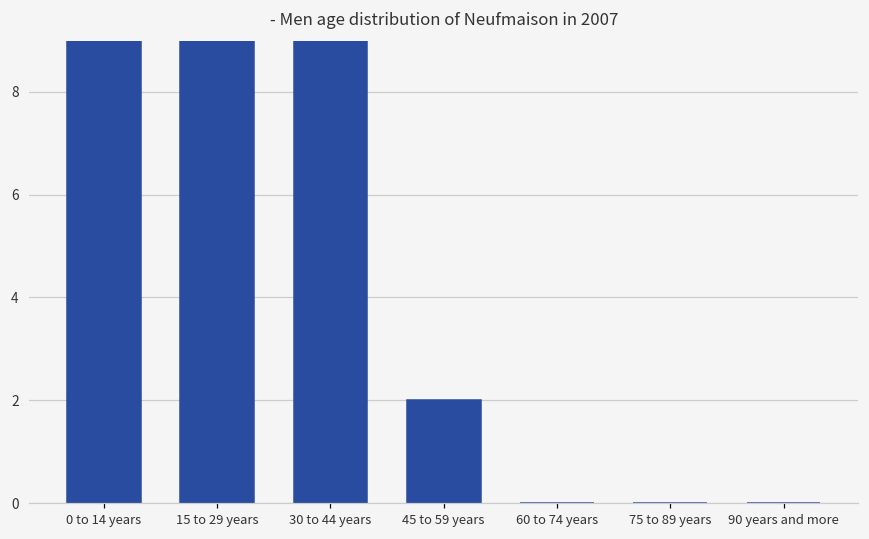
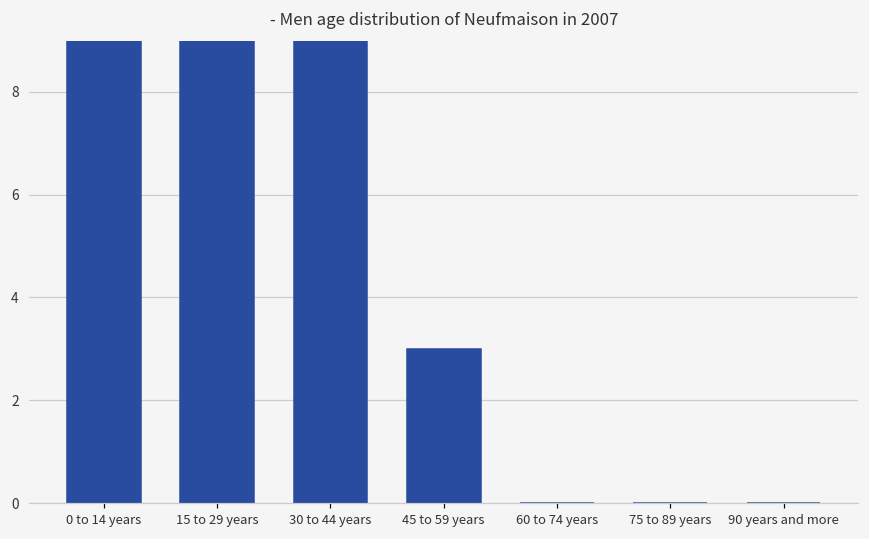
45 to 59 years: 2 -> 3
